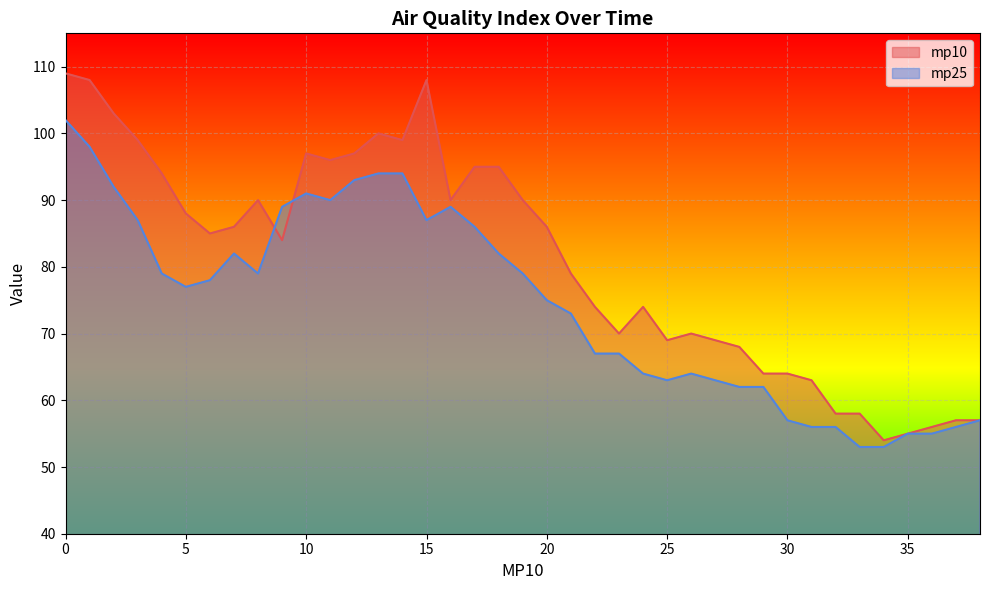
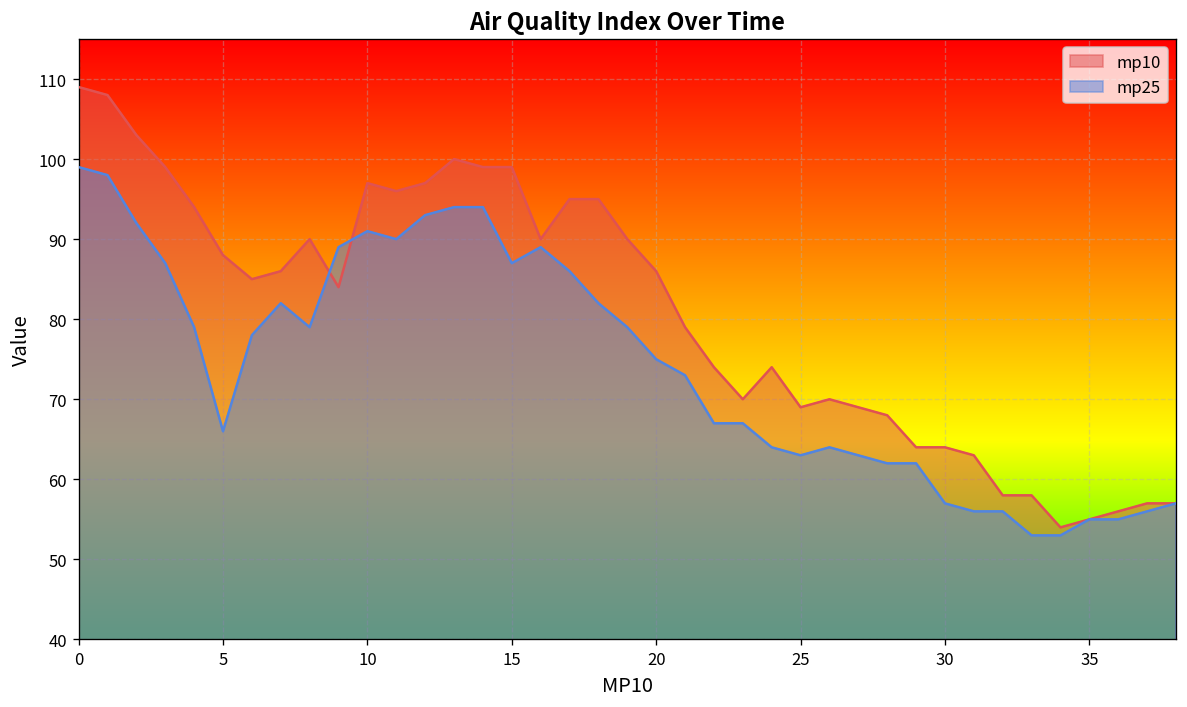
mp25, 0: 102 -> 99
mp25, 5: 77 -> 66
mp10, 15: 108 -> 99
